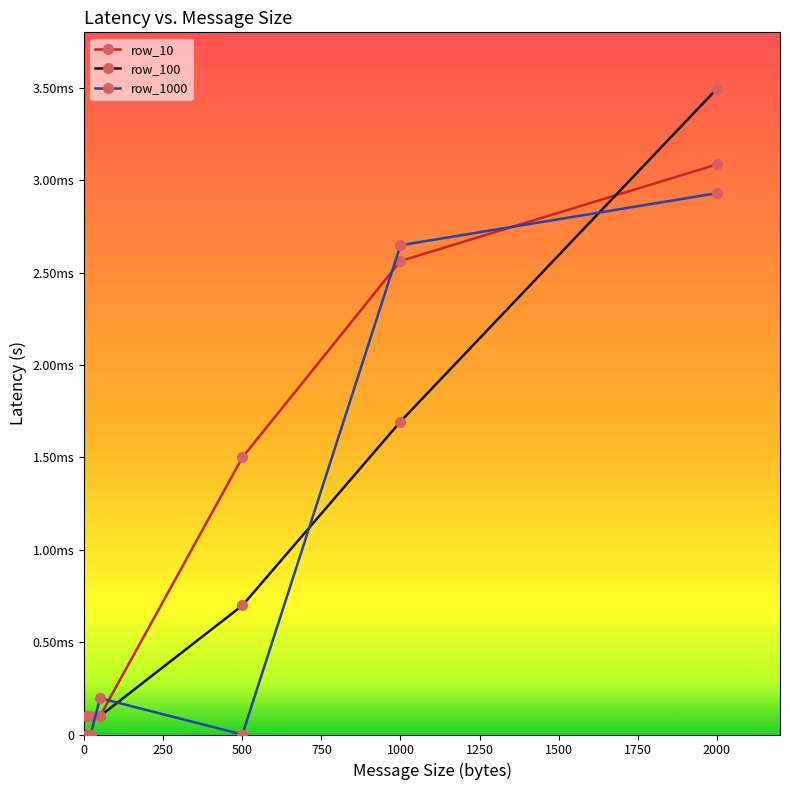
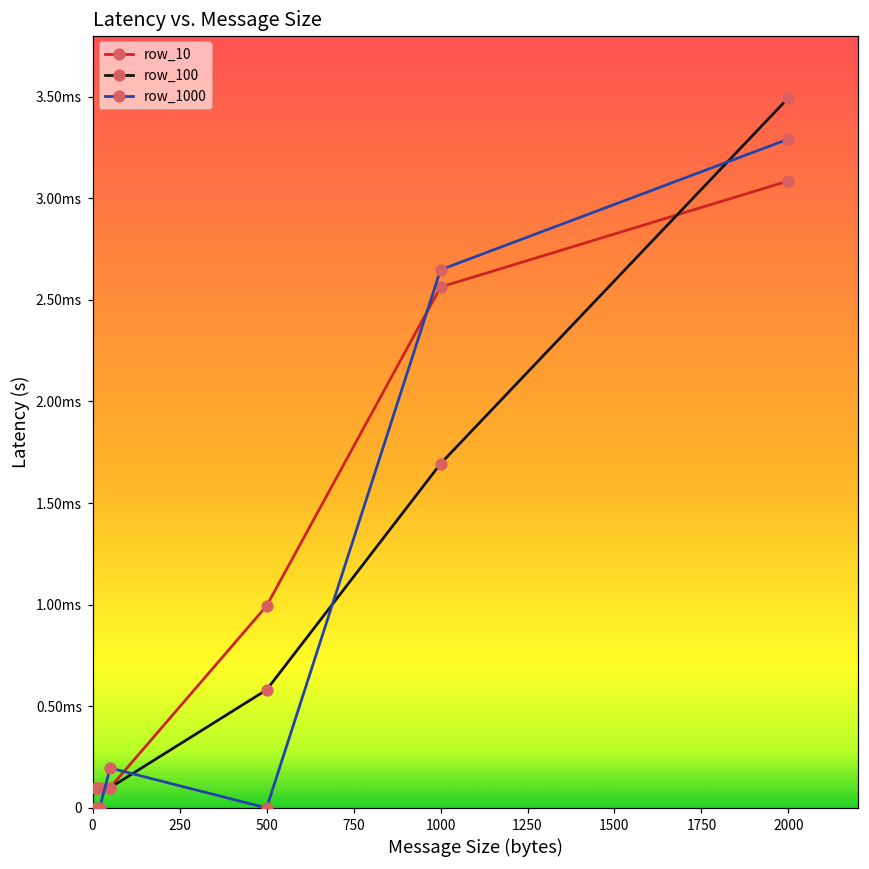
row_10, 500: 1.50ms -> 0.99ms
row_100, 500: 0.70ms -> 0.58ms
row_1000, 2000: 2.93ms -> 3.29ms
